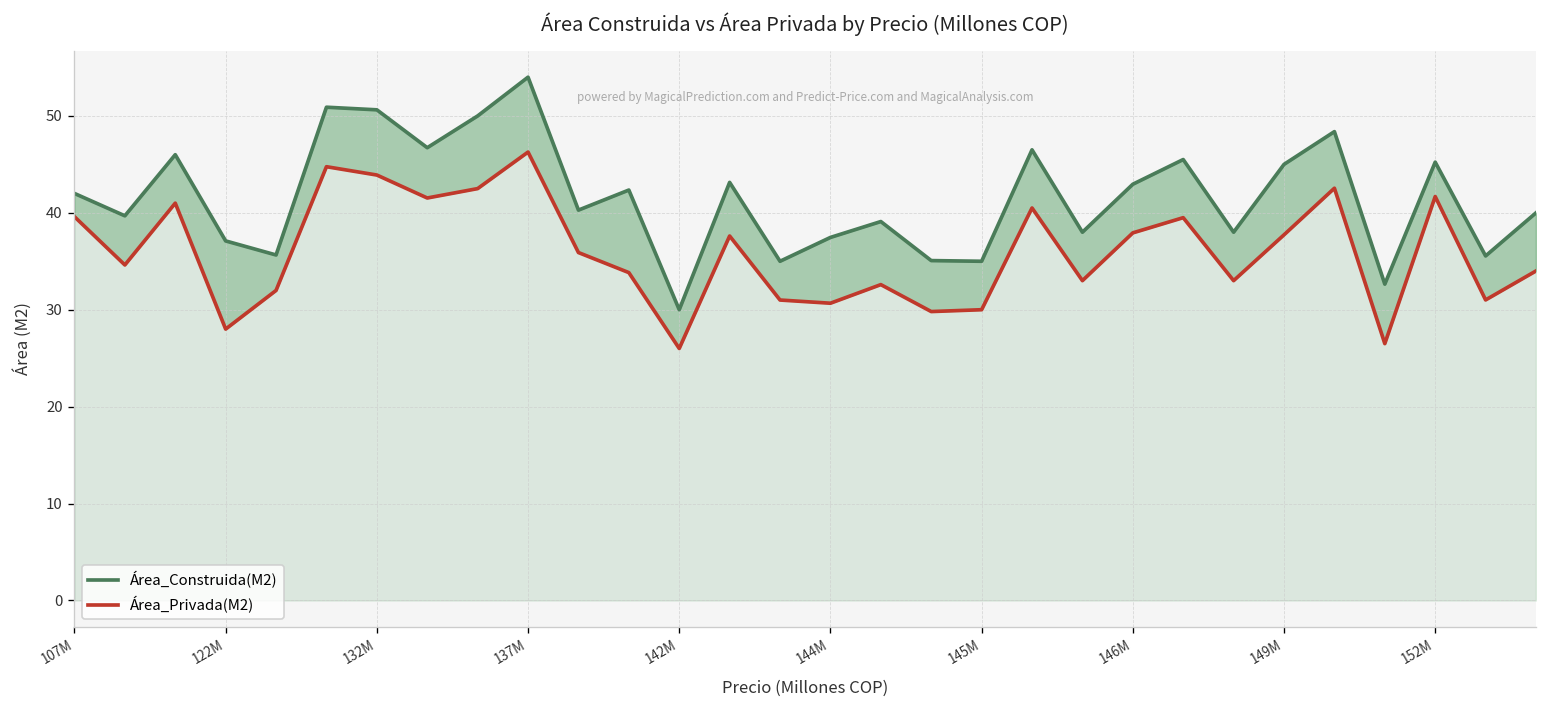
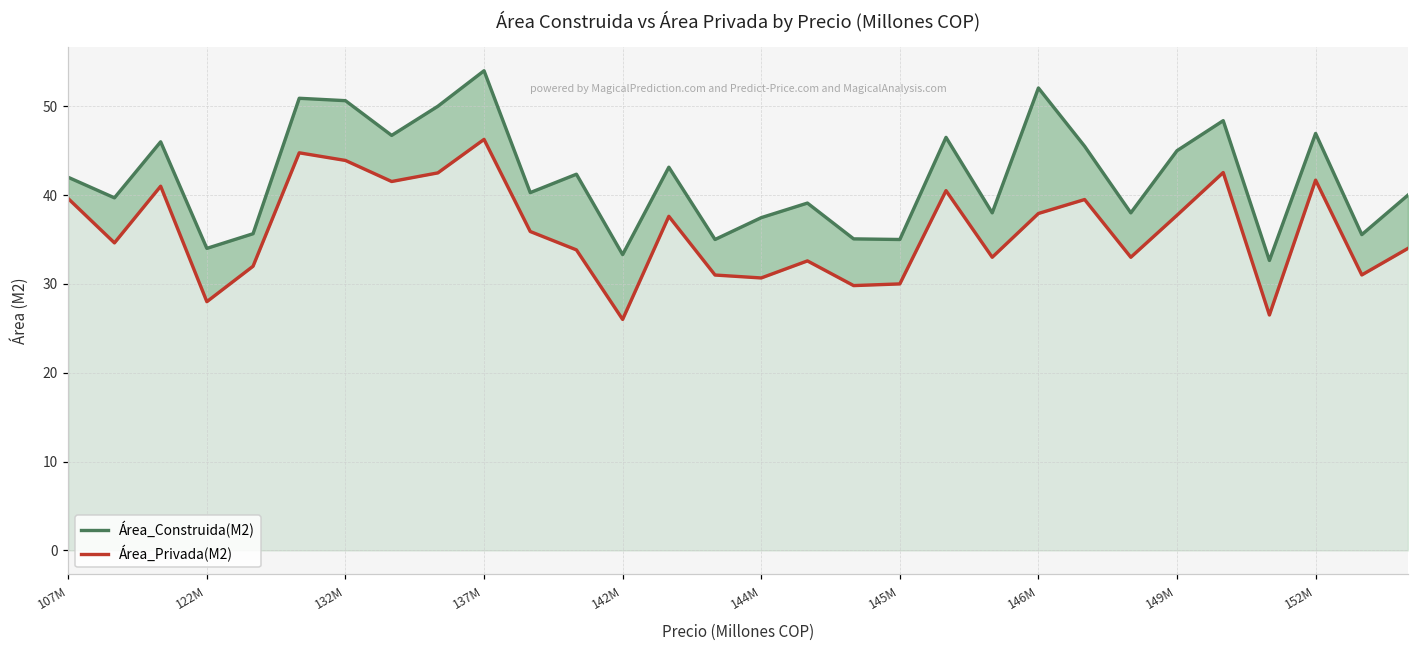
Área_Construida(M2), 122M: 37 -> 34
Área_Construida(M2), 142M: 30 -> 33
Área_Construida(M2), 146M: 43 -> 52
Área_Construida(M2), 152M: 45 -> 47
